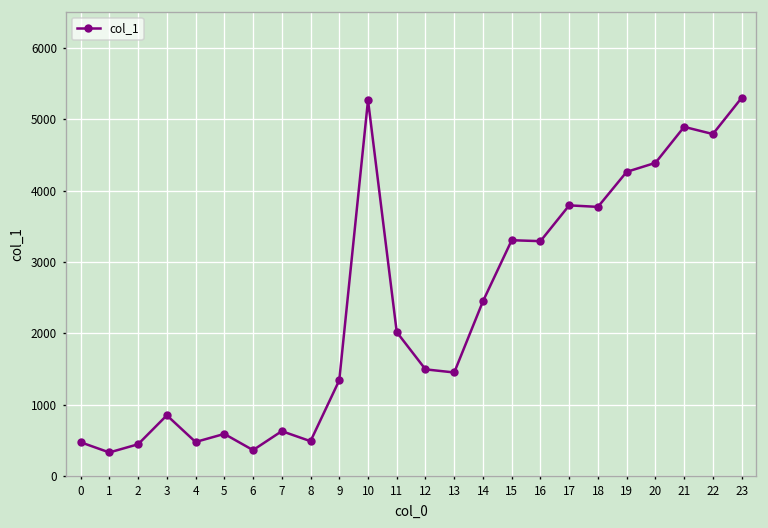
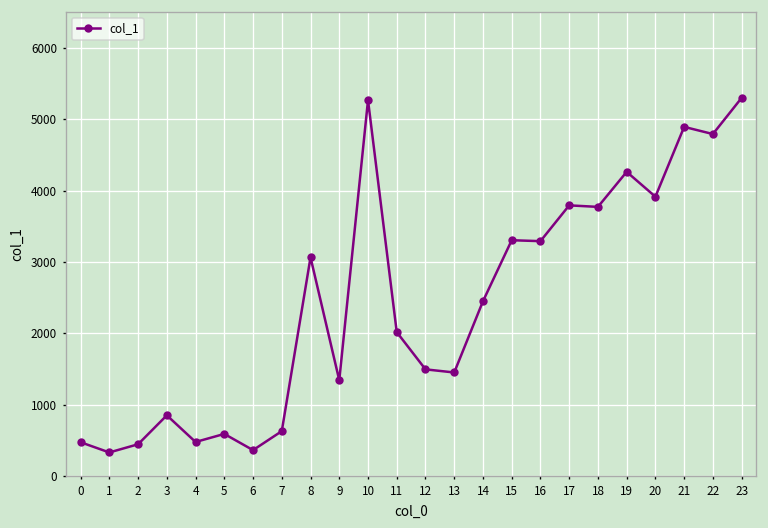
8: 500 -> 3100
20: 4400 -> 3900
